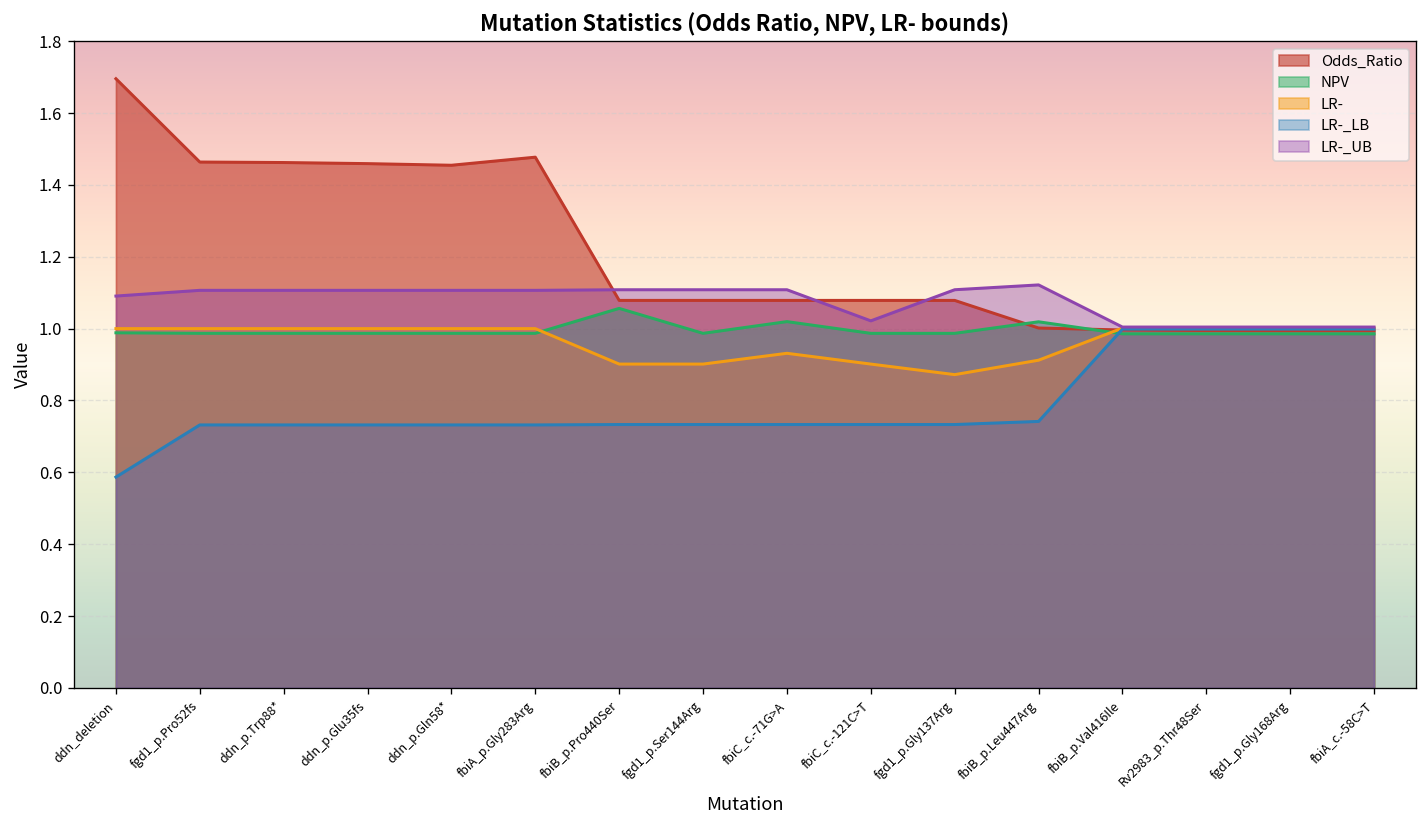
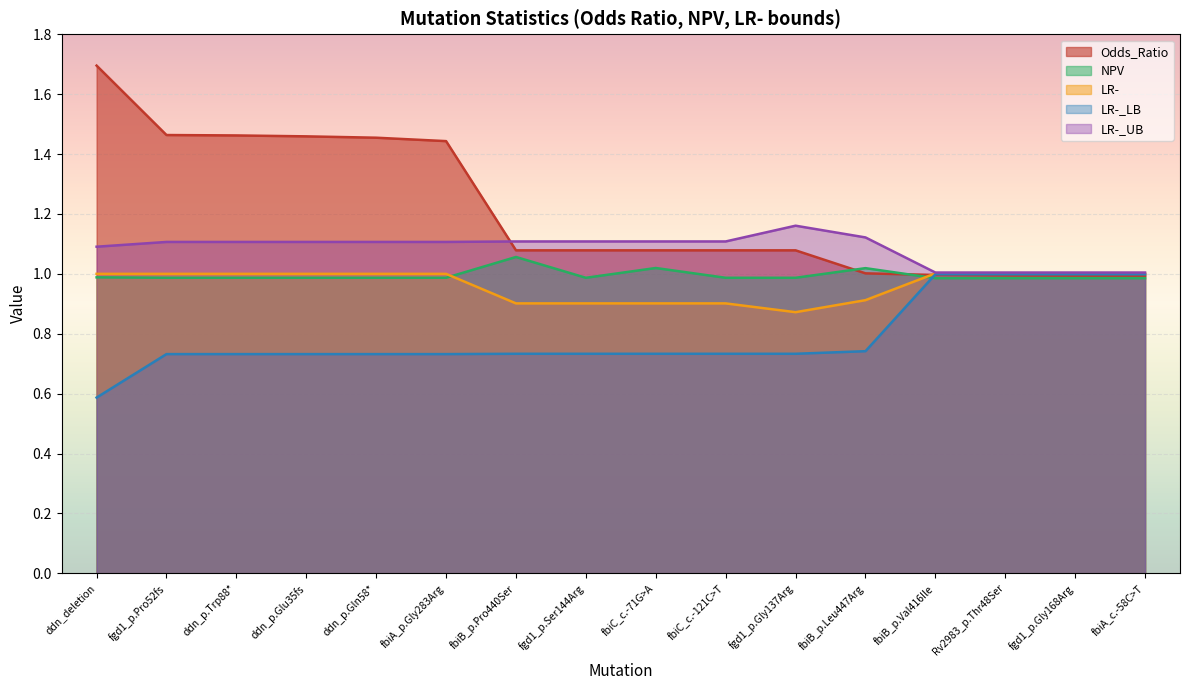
Odds_Ratio, fbiA_p.Gly283Arg: 1.48 -> 1.44
LR-, fbiC_c.-71G>A: 0.93 -> 0.90
LR-_UB, fbiC_c.-121C>T: 1.02 -> 1.11
LR-_UB, fgd1_p.Gly137Arg: 1.11 -> 1.16
